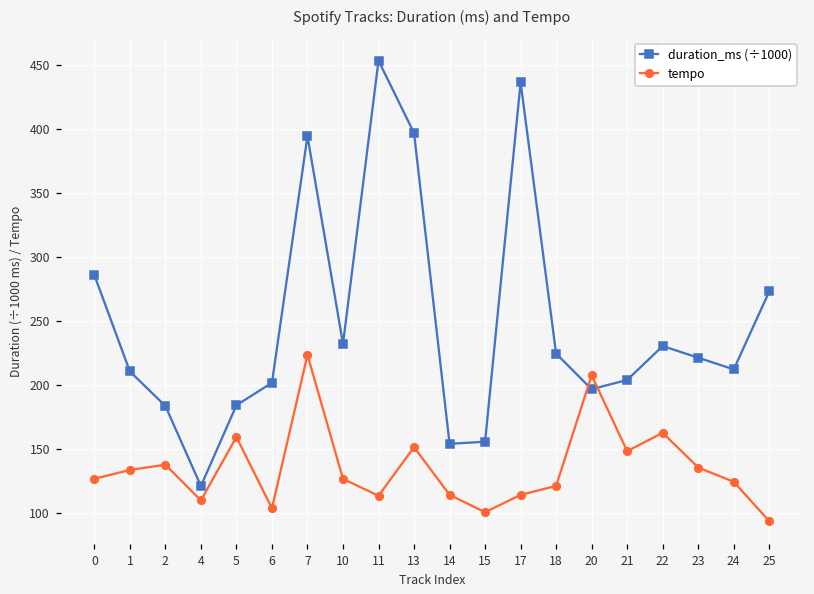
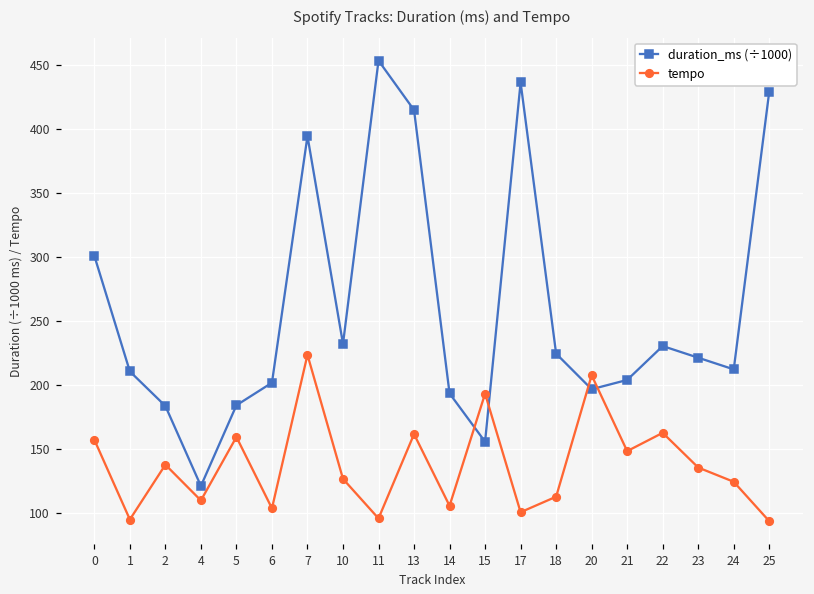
duration_ms (÷1000), 0: 286 -> 301
tempo, 0: 127 -> 158
tempo, 1: 134 -> 95
tempo, 11: 114 -> 96
duration_ms (÷1000), 13: 397 -> 415
tempo, 13: 152 -> 162
duration_ms (÷1000), 14: 154 -> 194
tempo, 14: 115 -> 106
tempo, 15: 101 -> 194
tempo, 17: 115 -> 101
tempo, 18: 122 -> 113
duration_ms (÷1000), 25: 273 -> 429
